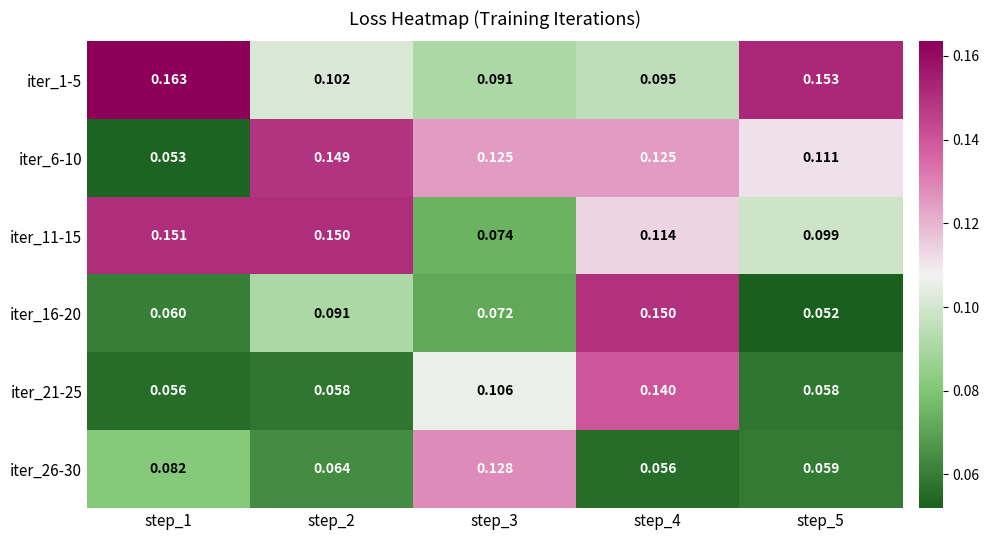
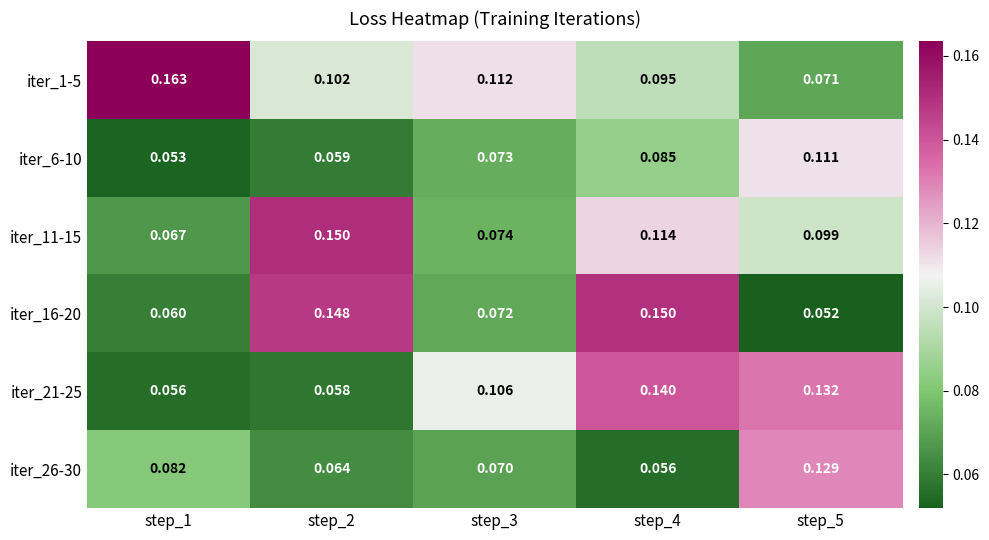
iter_1-5, step_3: 0.091 -> 0.112
iter_1-5, step_5: 0.153 -> 0.071
iter_6-10, step_2: 0.149 -> 0.059
iter_6-10, step_3: 0.125 -> 0.073
iter_6-10, step_4: 0.125 -> 0.085
iter_11-15, step_1: 0.151 -> 0.067
iter_16-20, step_2: 0.091 -> 0.148
iter_21-25, step_5: 0.058 -> 0.132
iter_26-30, step_3: 0.128 -> 0.070
iter_26-30, step_5: 0.059 -> 0.129
